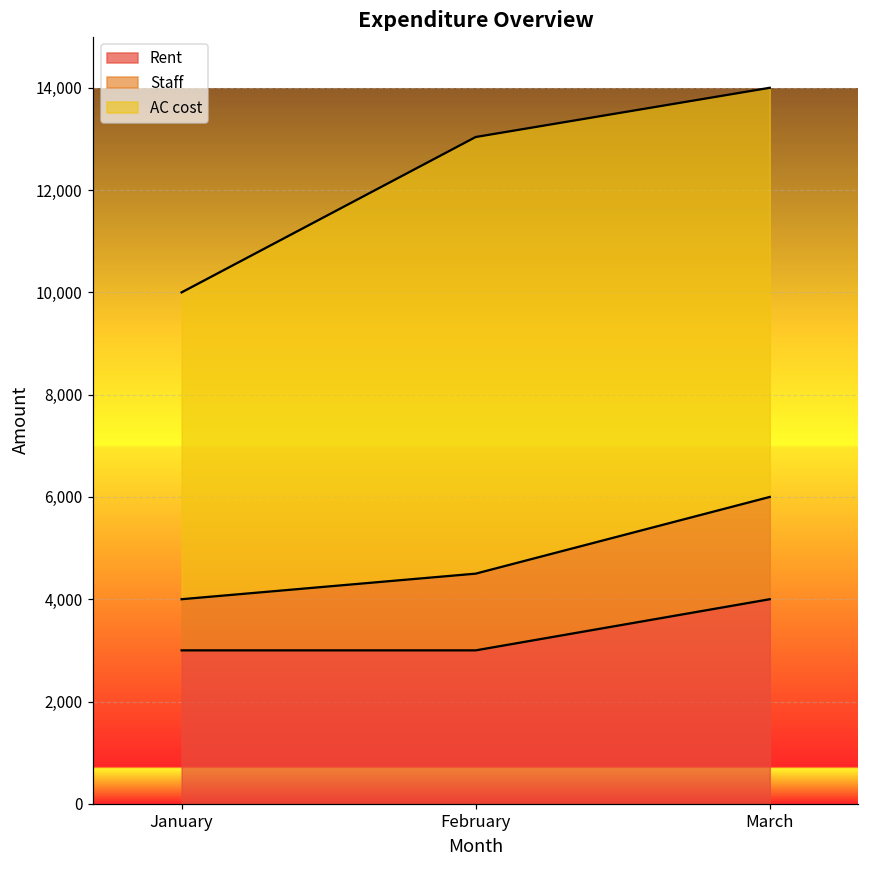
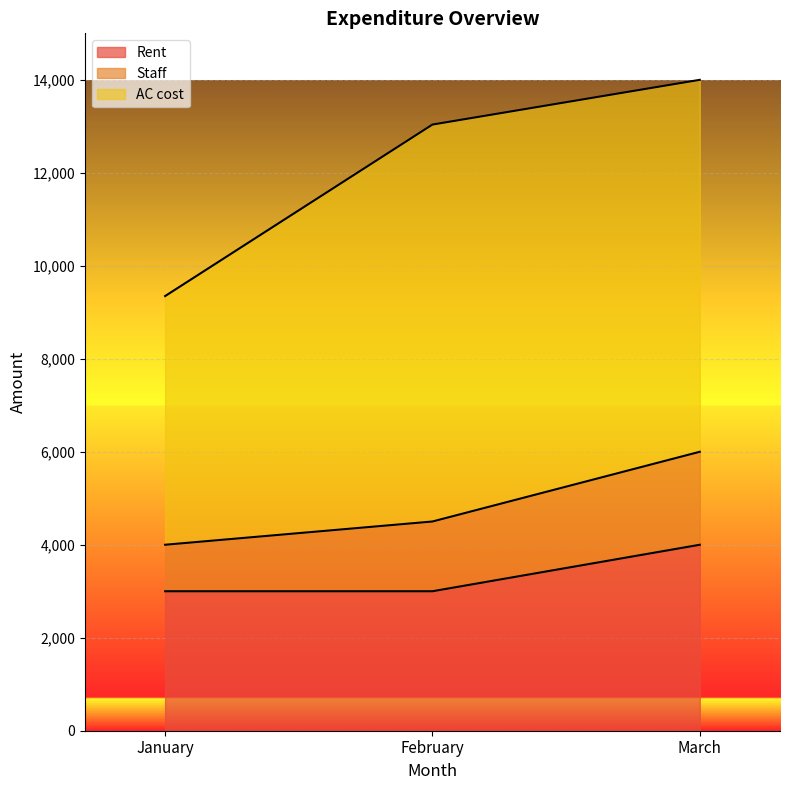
AC cost, January: 6,000 -> 5,300
